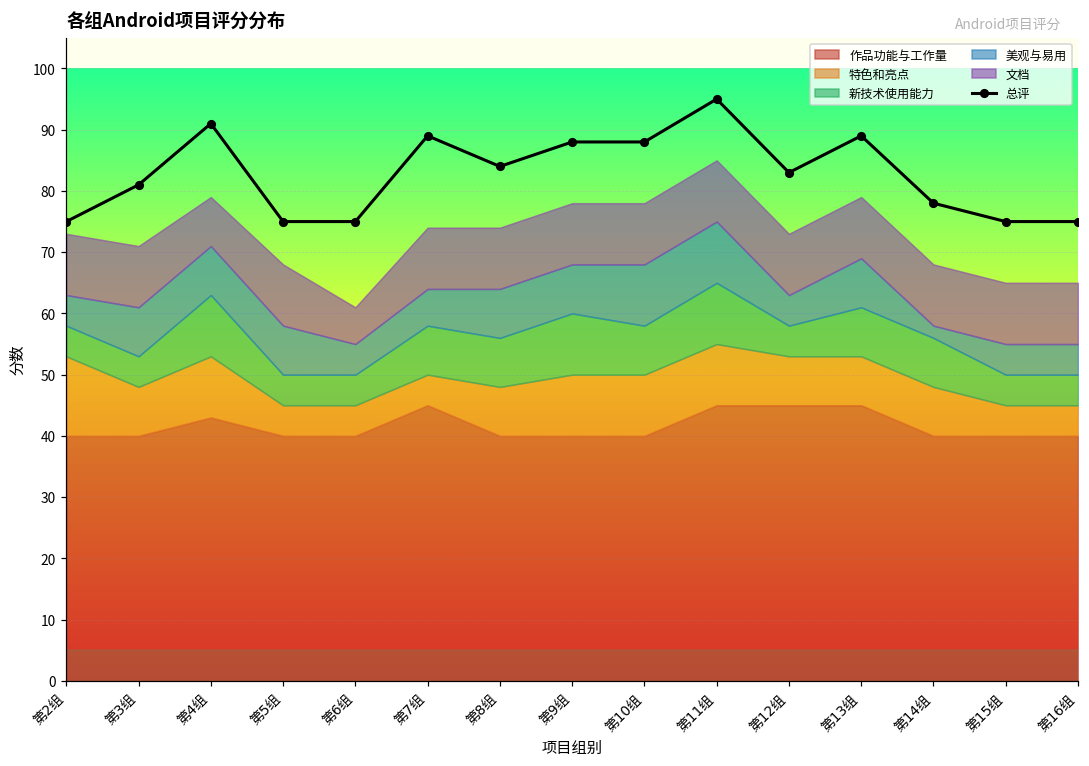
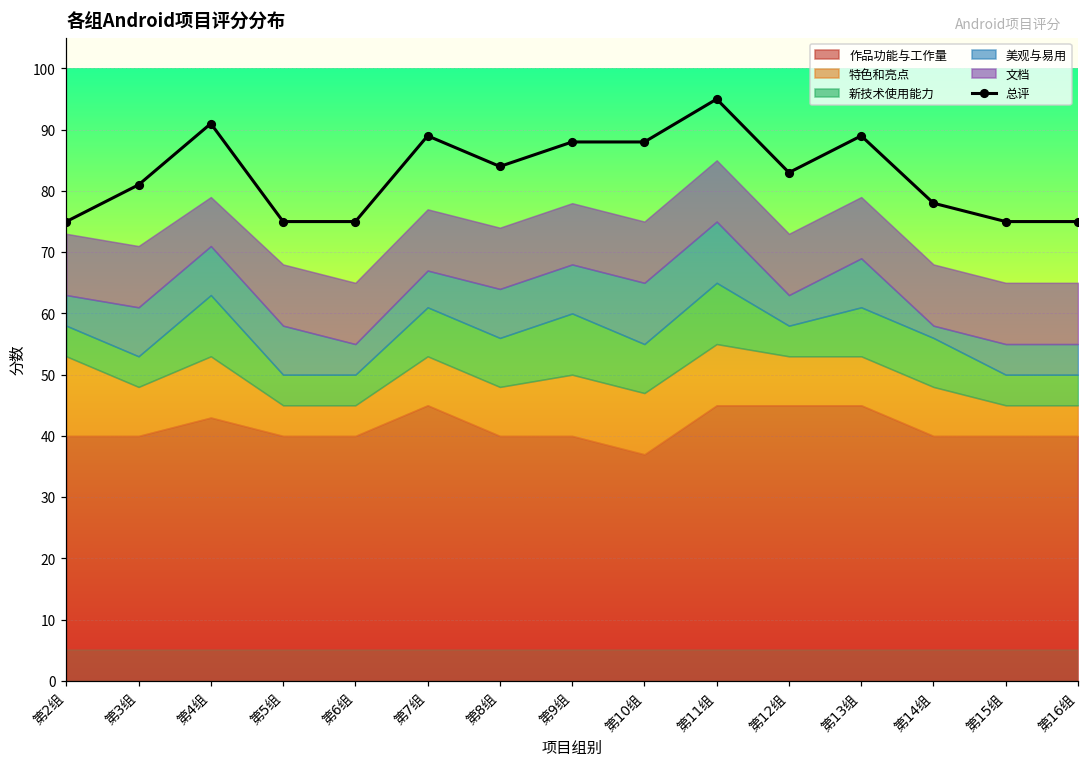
文档, 第6组: 6 -> 10
特色和亮点, 第7组: 5 -> 8
作品功能与工作量, 第10组: 40 -> 37
